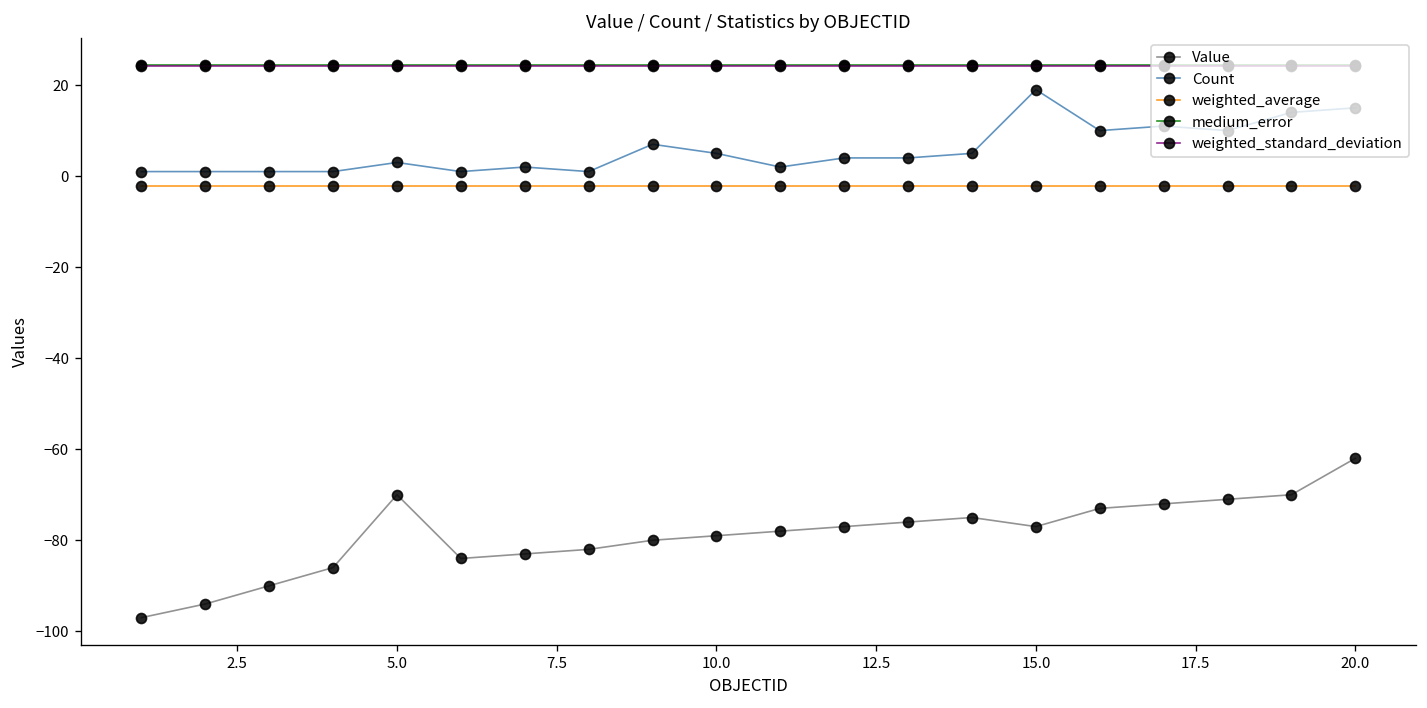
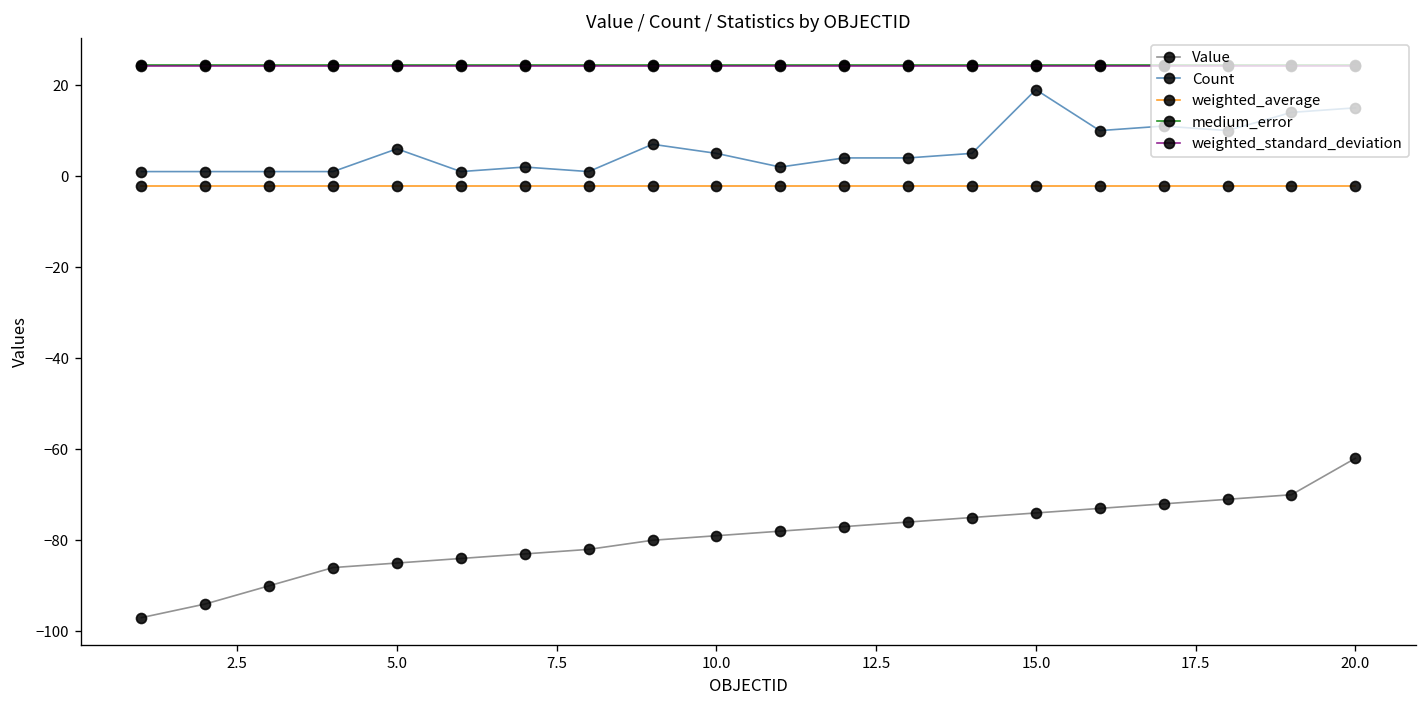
Value, 5.0: -70 -> -85
Count, 5.0: 3 -> 6
Value, 15.0: -77 -> -74
